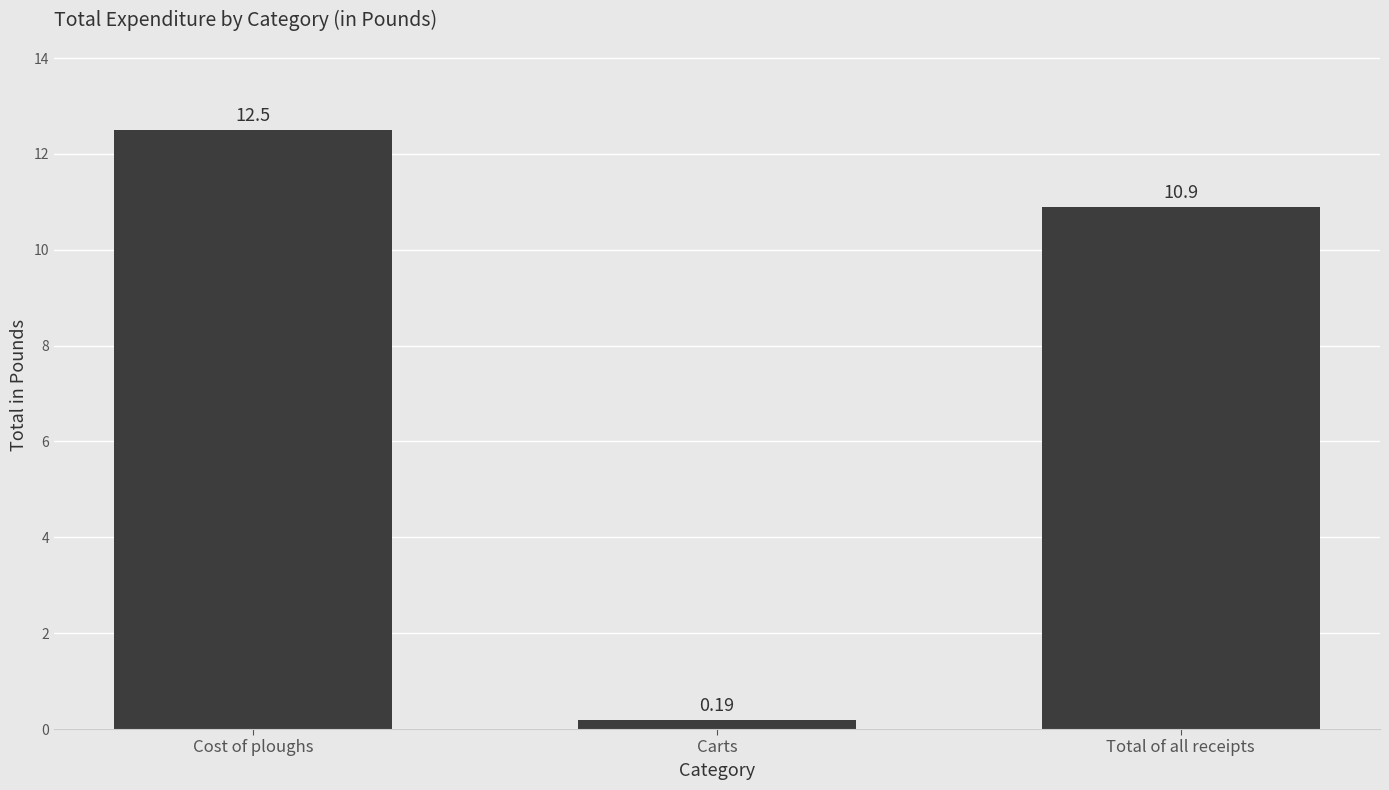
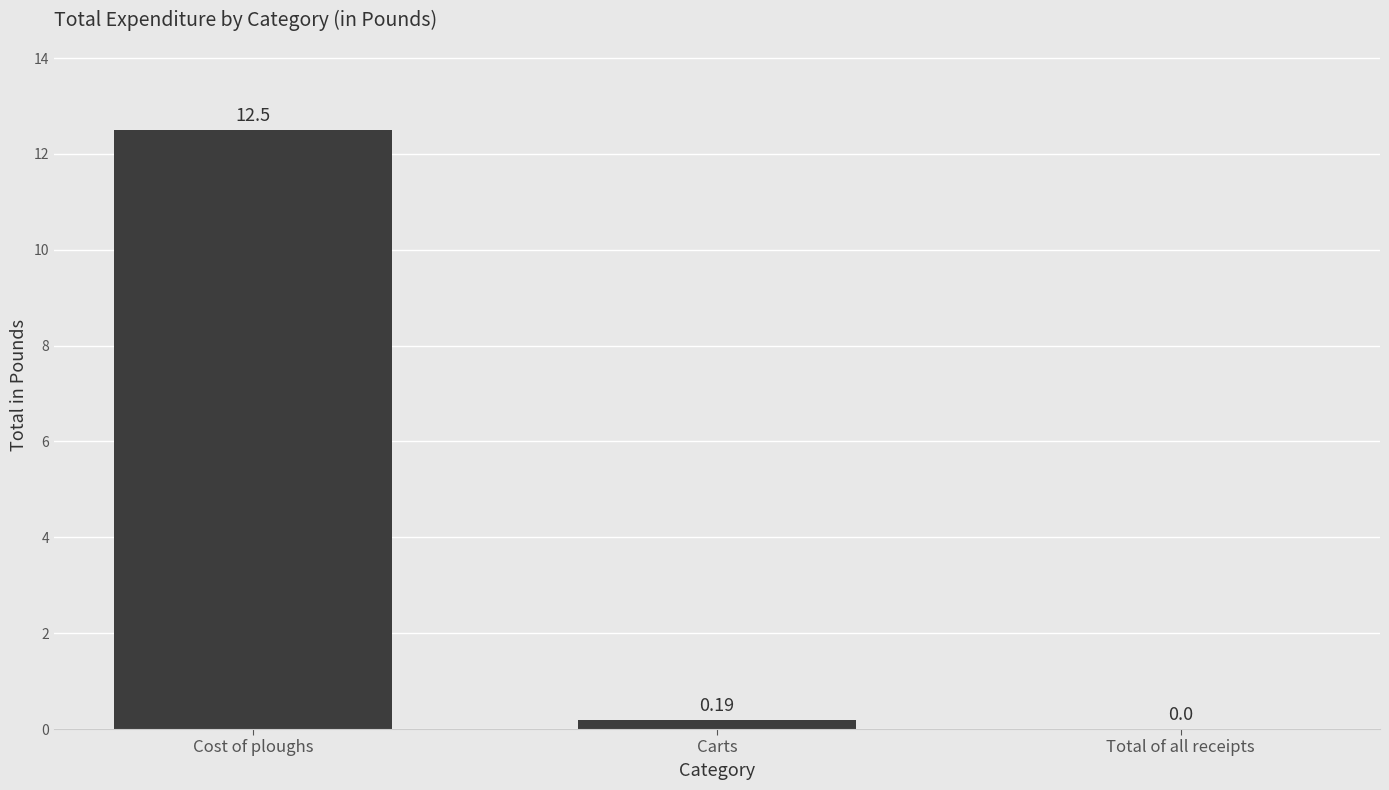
Total of all receipts: 10.9 -> 0.0
